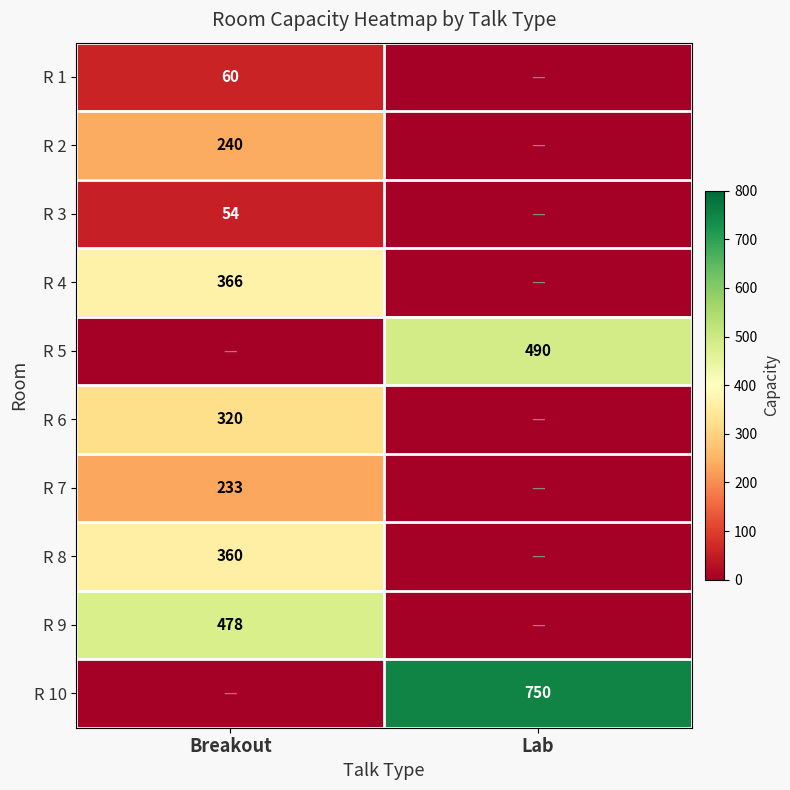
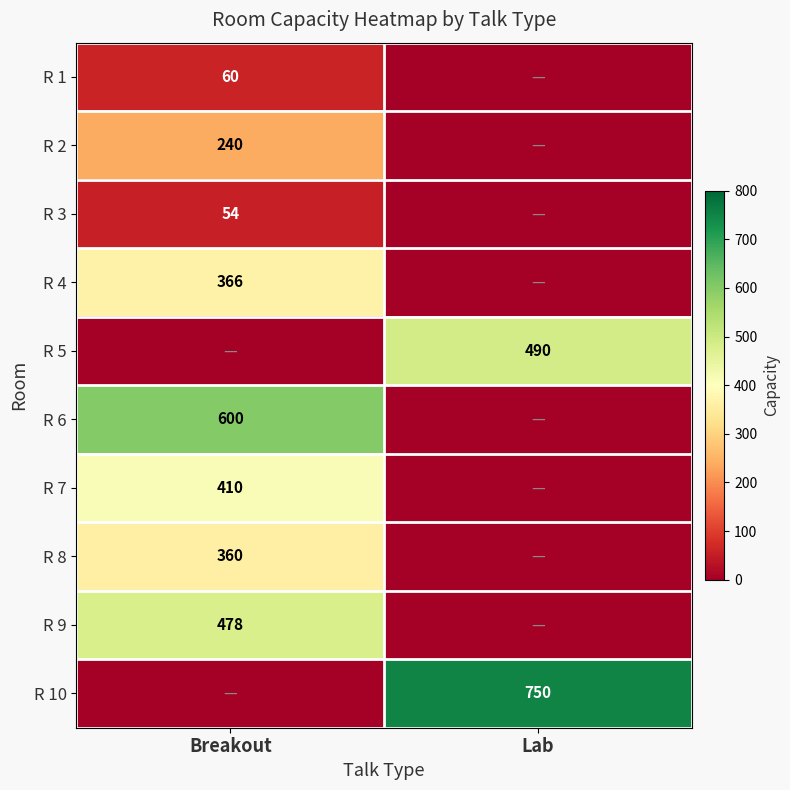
R 6, Breakout: 320 -> 600
R 7, Breakout: 233 -> 410
